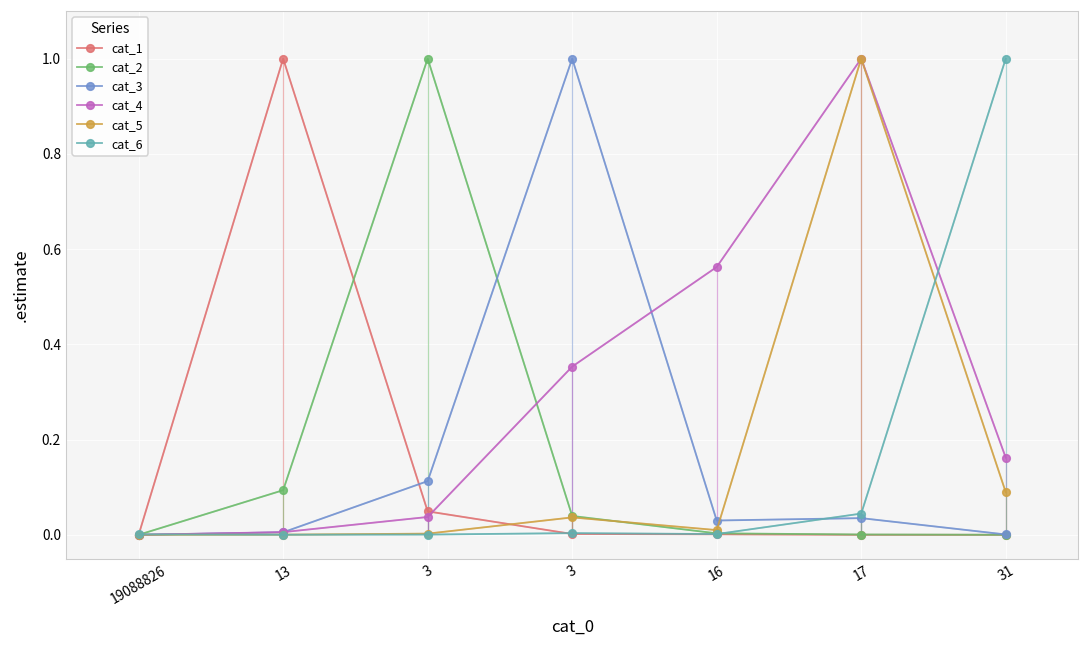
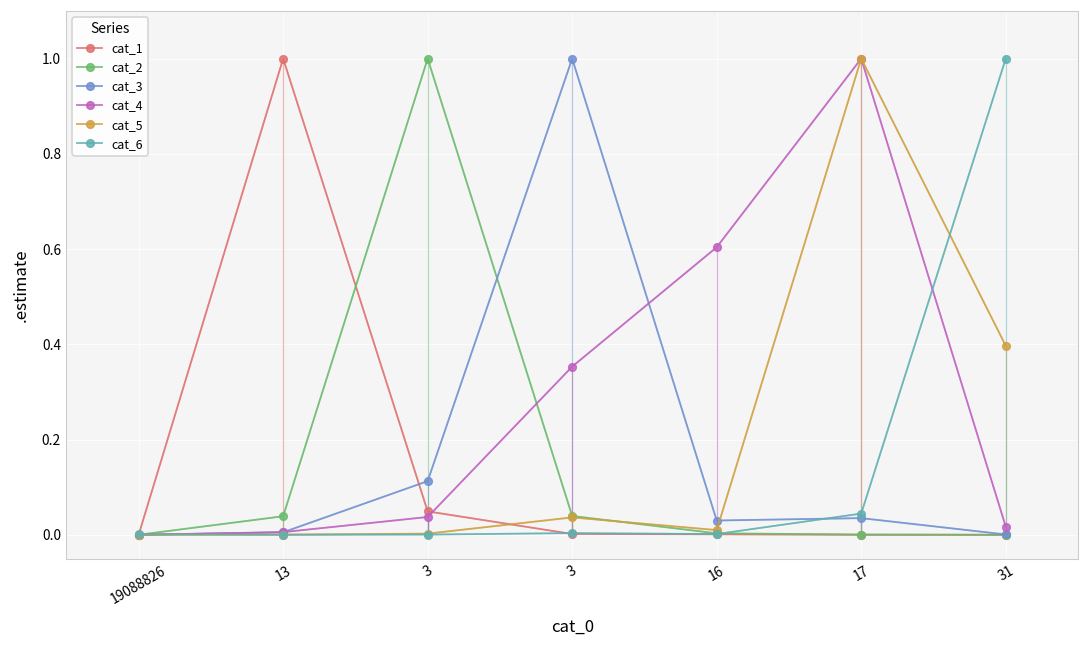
cat_2, 13: 0.09 -> 0.04
cat_4, 16: 0.56 -> 0.60
cat_4, 31: 0.16 -> 0.02
cat_5, 31: 0.09 -> 0.40
